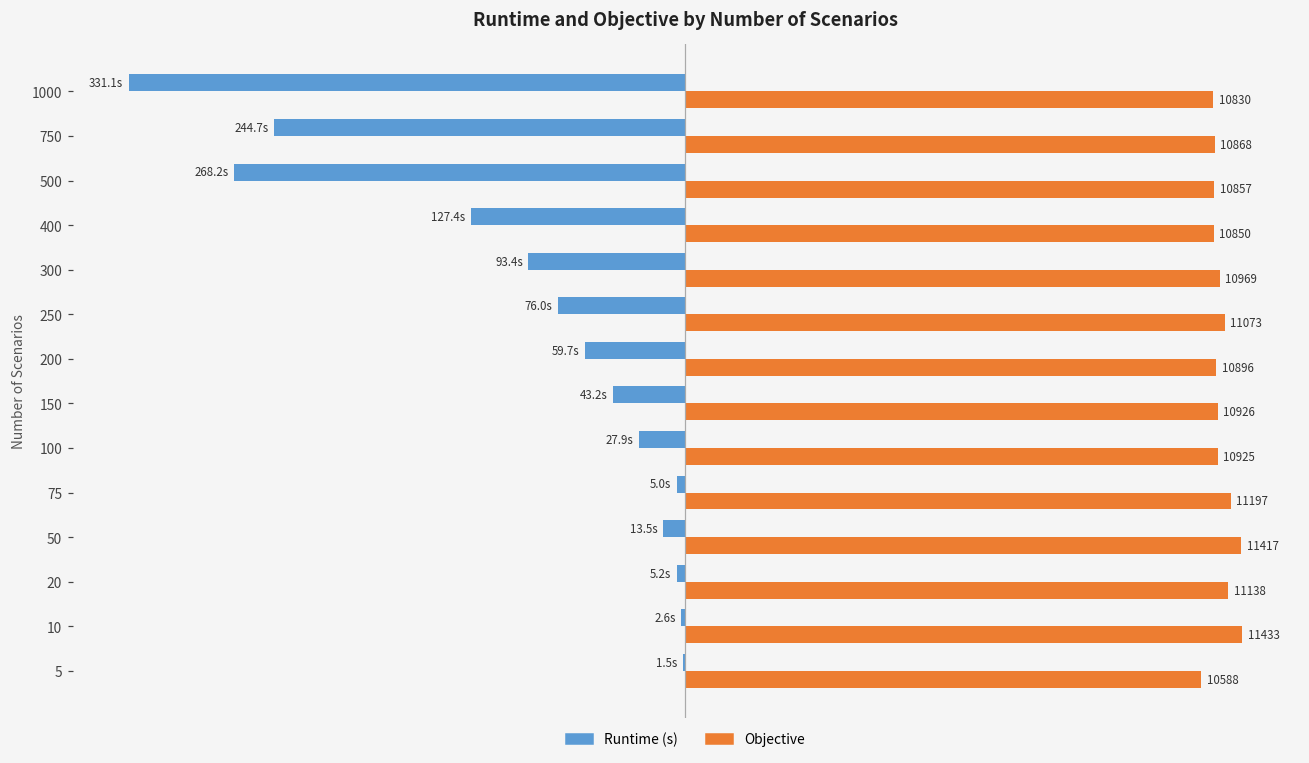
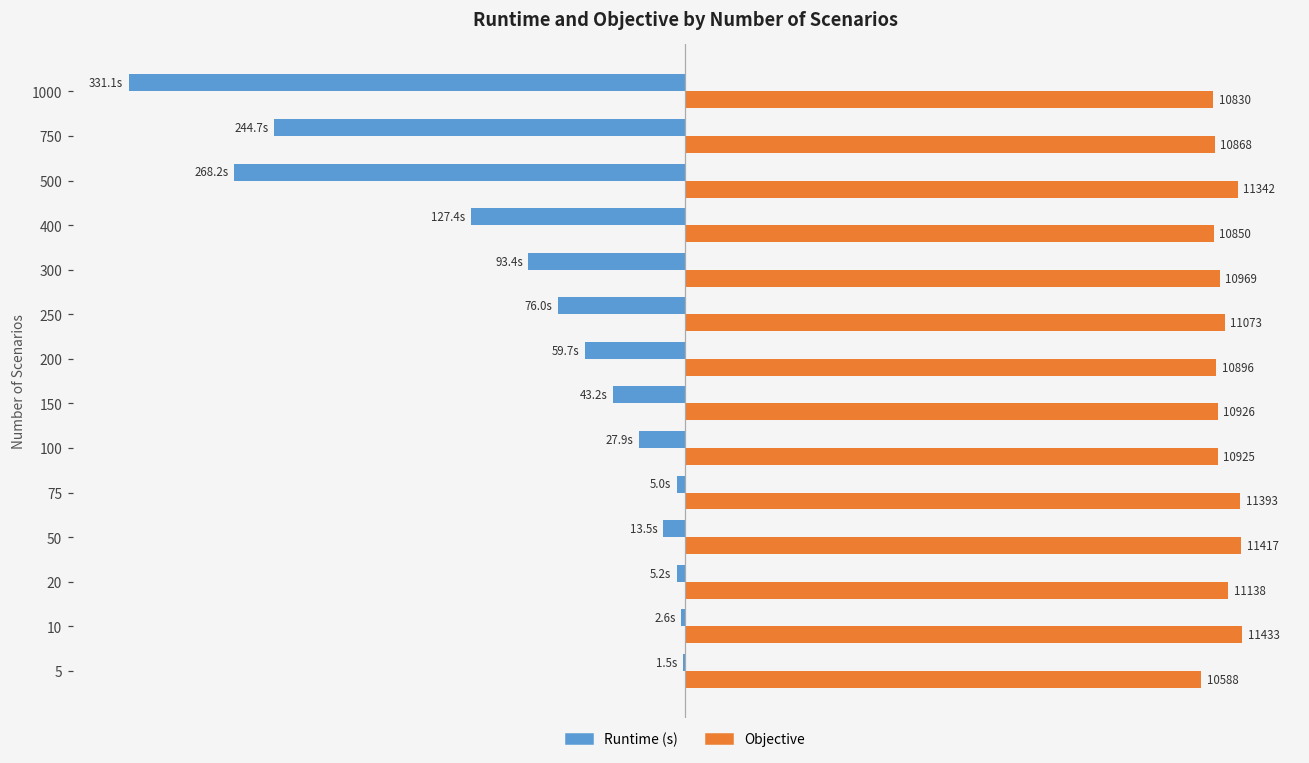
Objective, 500: 10857 -> 11342
Objective, 75: 11197 -> 11393
